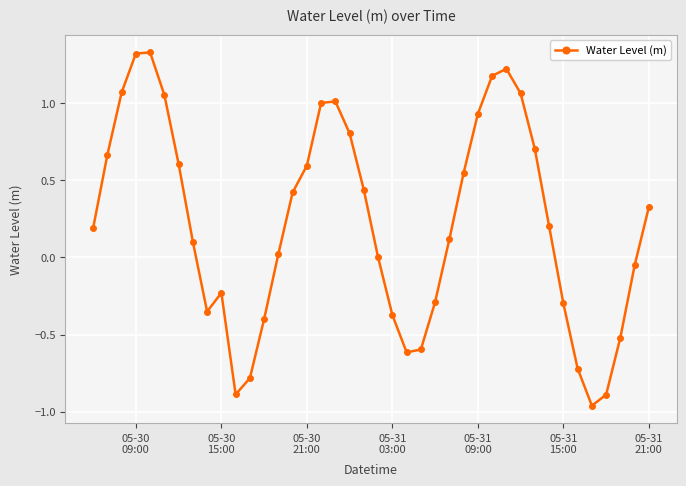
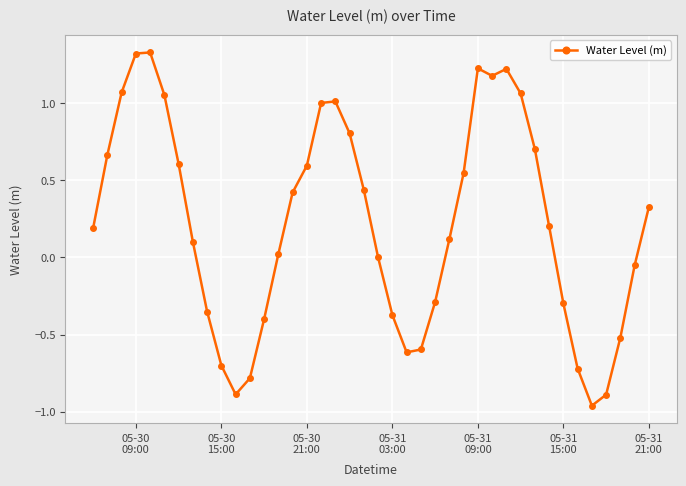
05-30 15:00: -0.23 -> -0.70
05-31 09:00: 0.93 -> 1.23
